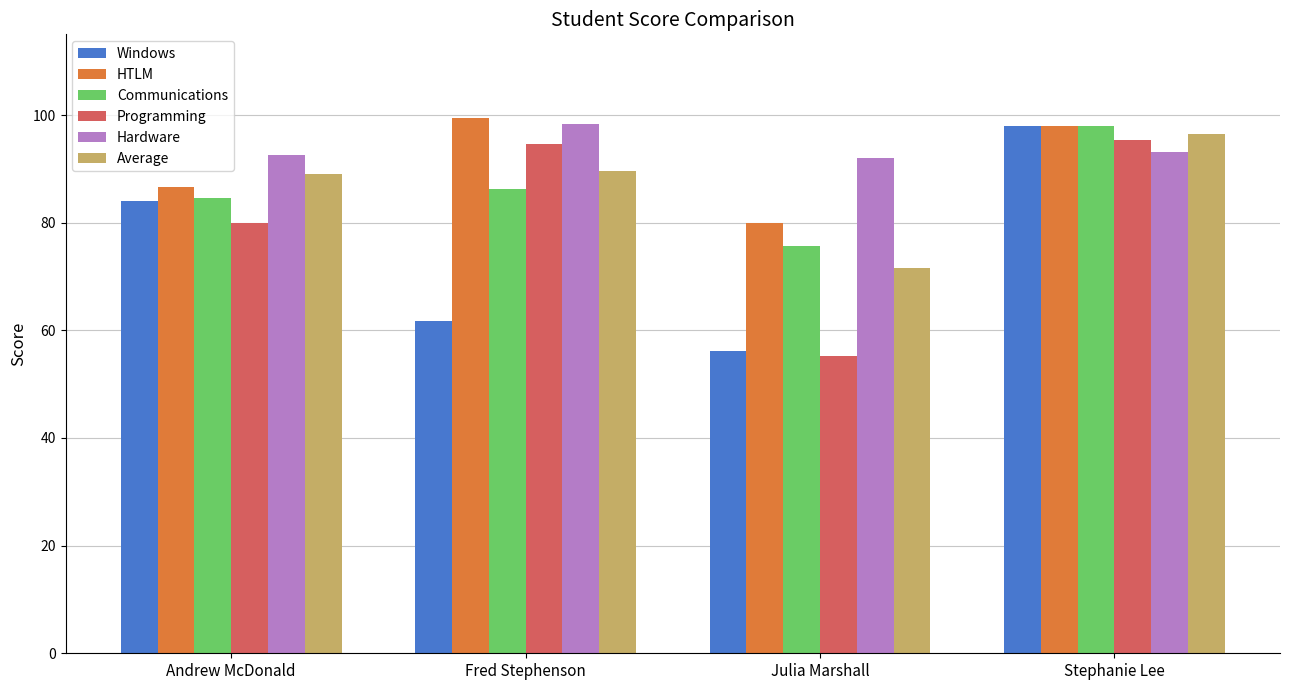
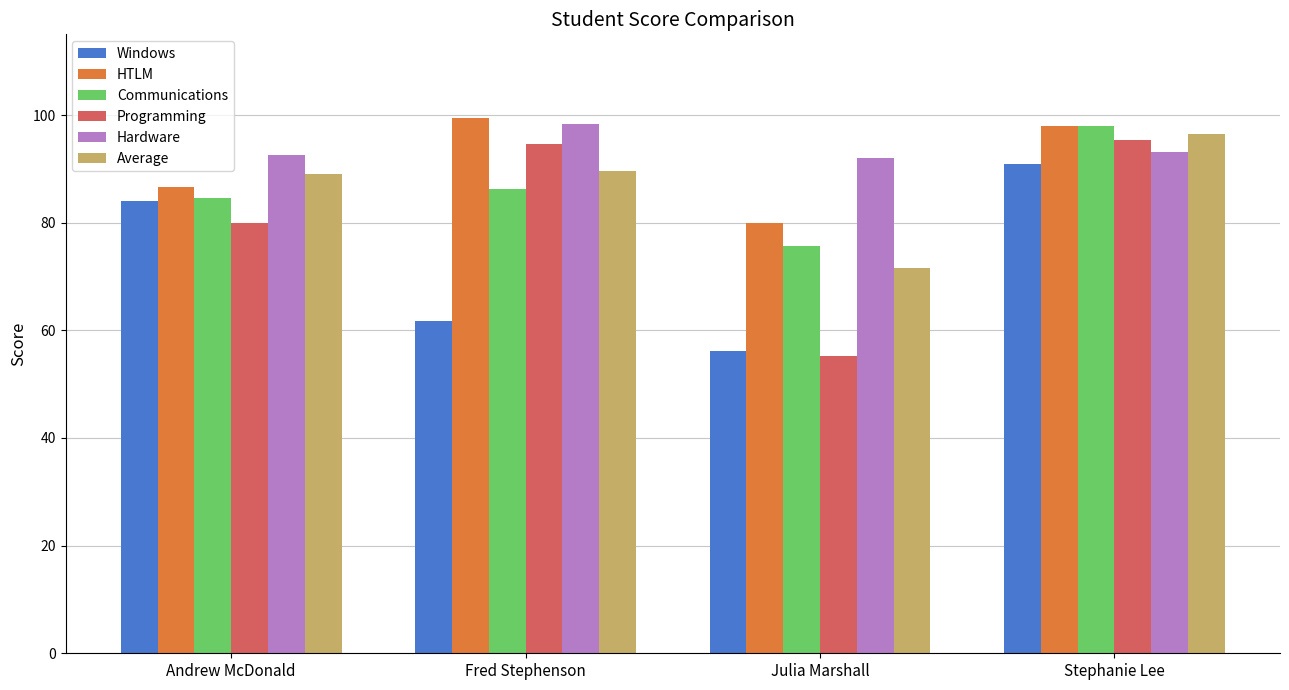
Windows, Stephanie Lee: 98 -> 91
